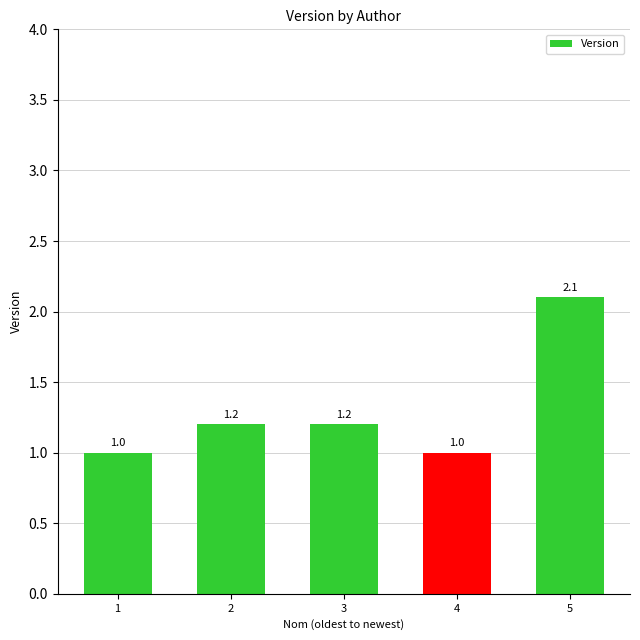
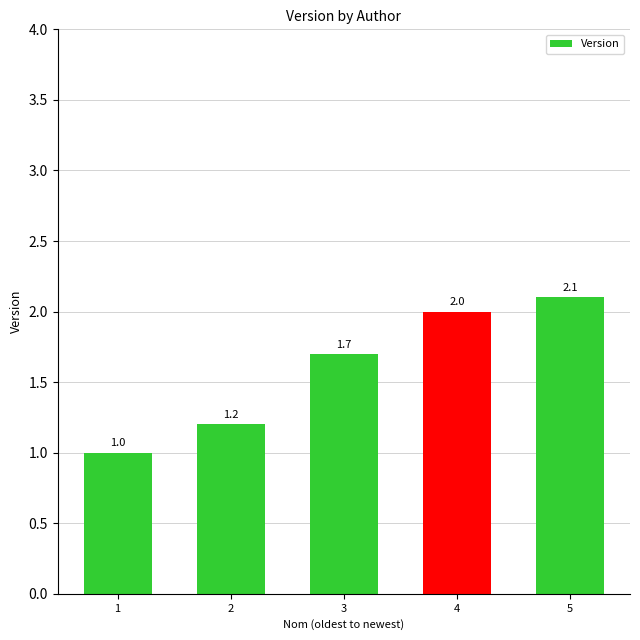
3: 1.2 -> 1.7
4: 1.0 -> 2.0
